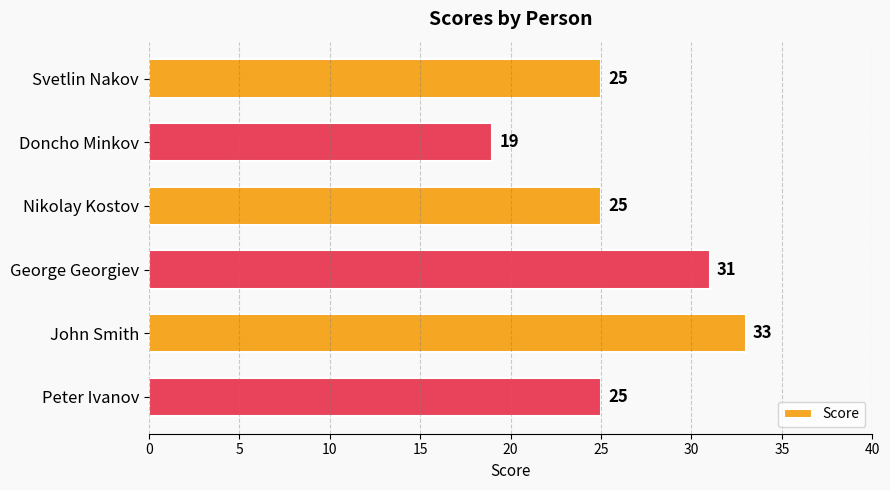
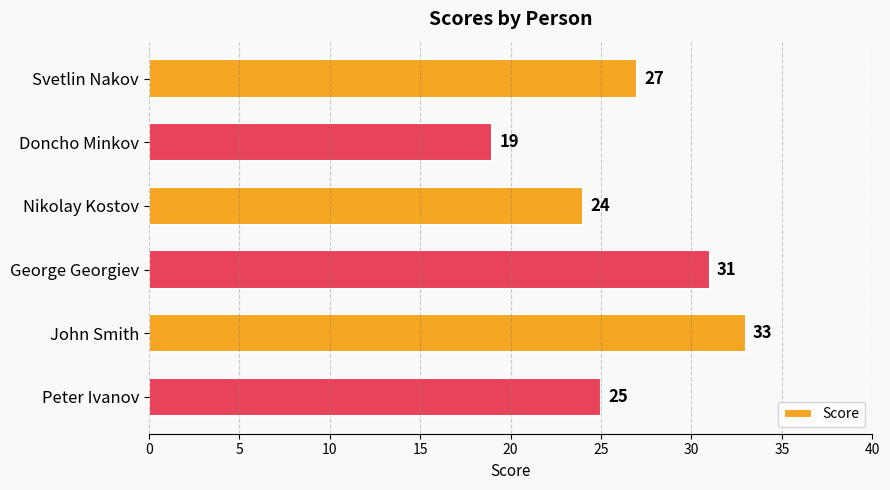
Svetlin Nakov: 25 -> 27
Nikolay Kostov: 25 -> 24
